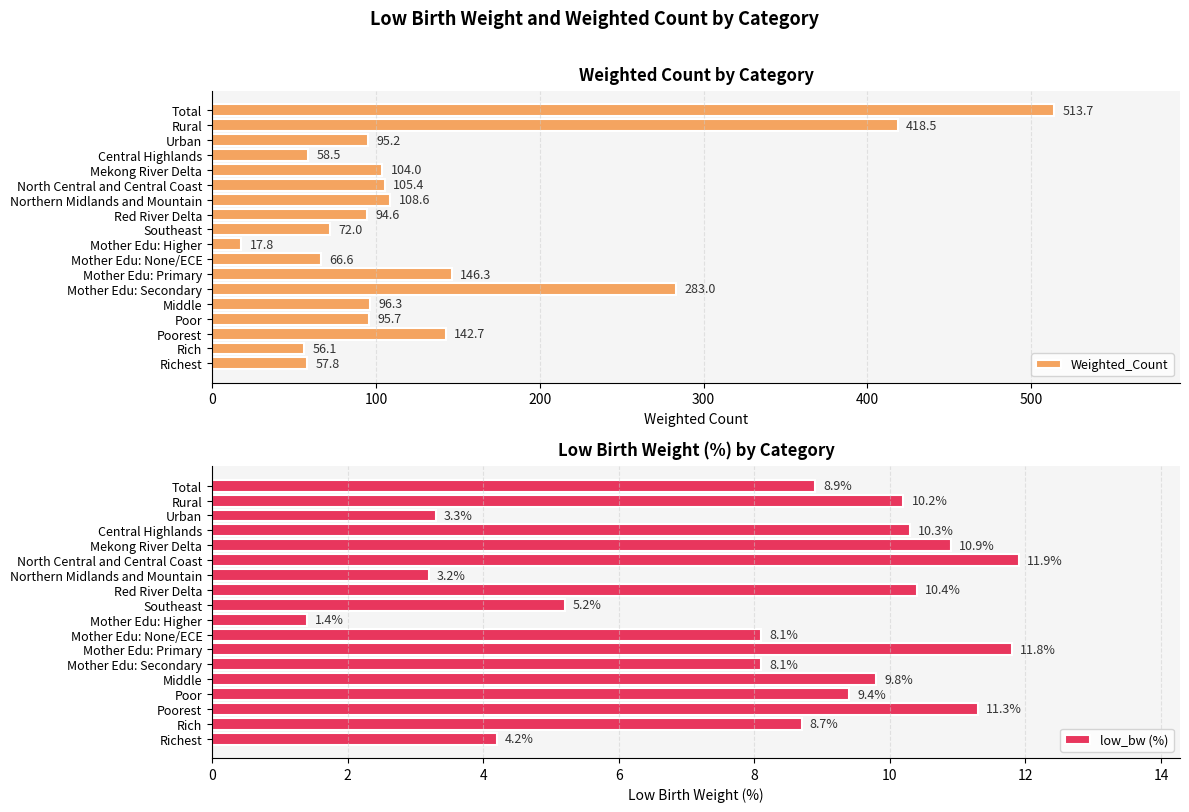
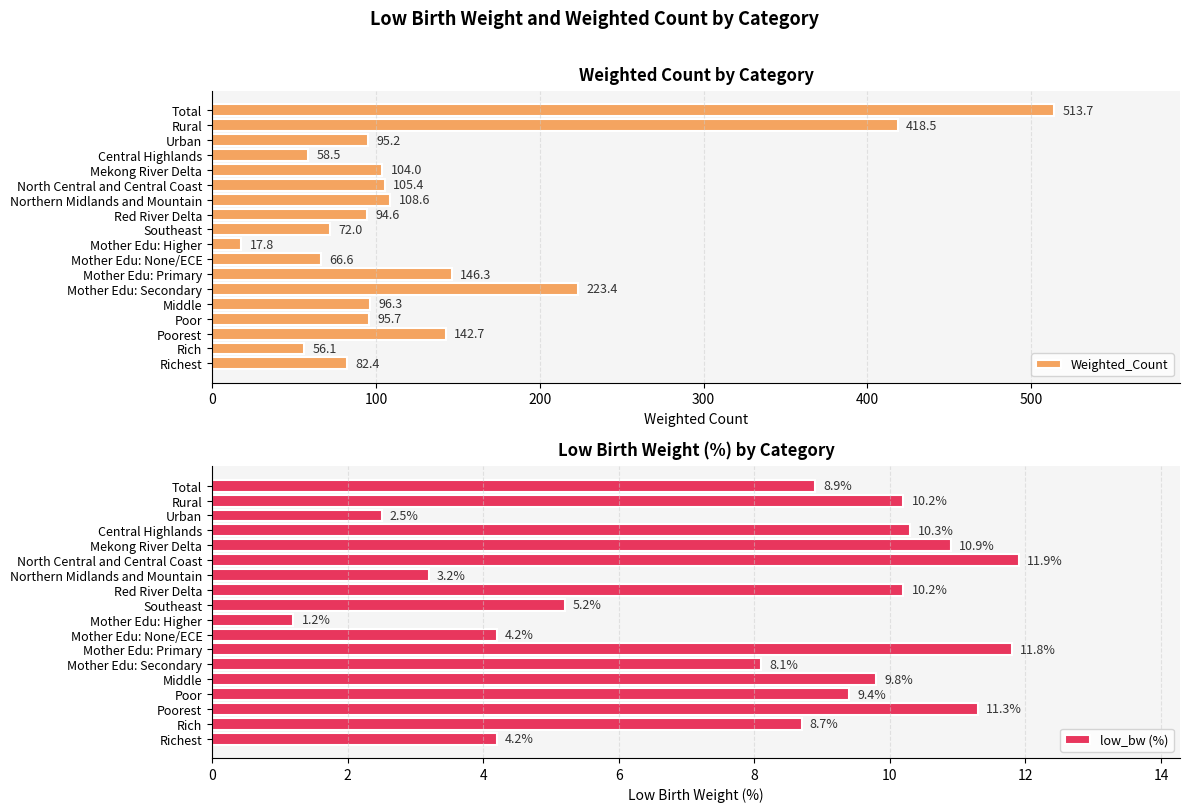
Weighted Count by Category, Mother Edu: Secondary: 283.0 -> 223.4
Weighted Count by Category, Richest: 57.8 -> 82.4
Low Birth Weight (%) by Category, Urban: 3.3% -> 2.5%
Low Birth Weight (%) by Category, Red River Delta: 10.4% -> 10.2%
Low Birth Weight (%) by Category, Mother Edu: Higher: 1.4% -> 1.2%
Low Birth Weight (%) by Category, Mother Edu: None/ECE: 8.1% -> 4.2%
